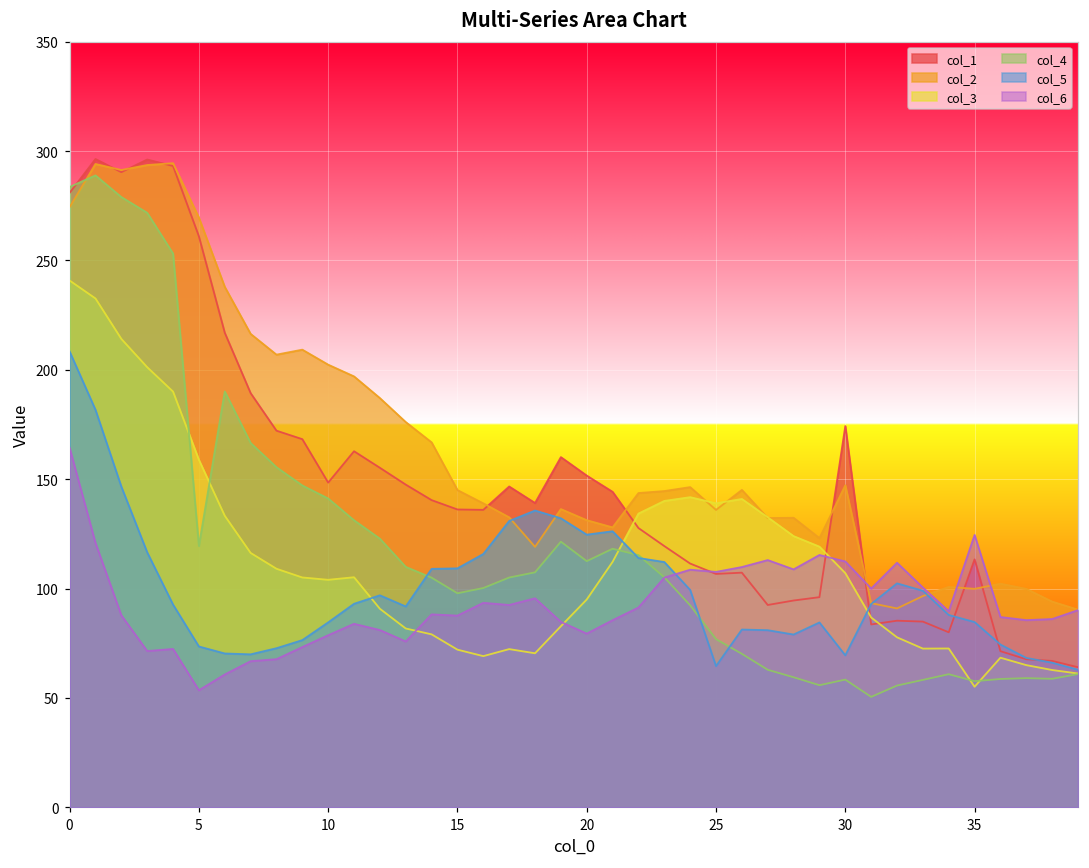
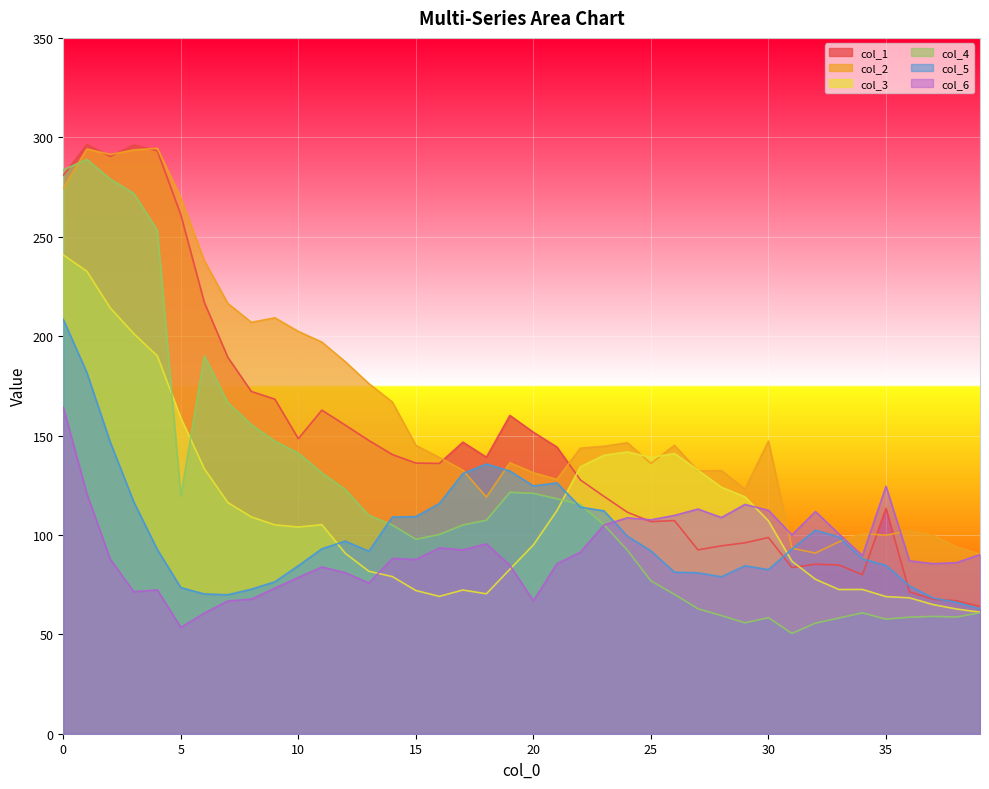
col_4, 20: 113 -> 121
col_6, 20: 79 -> 67
col_5, 25: 65 -> 92
col_1, 30: 174 -> 99
col_5, 30: 69 -> 83
col_3, 35: 55 -> 69
